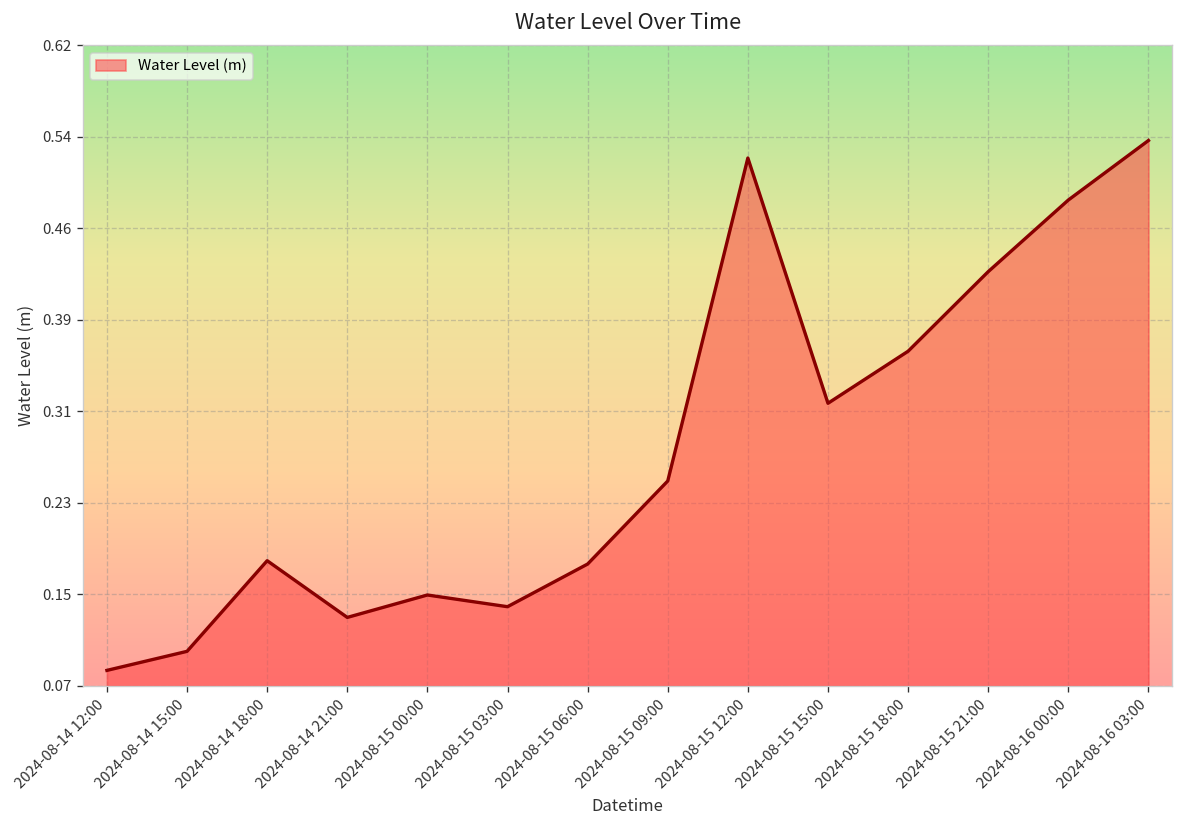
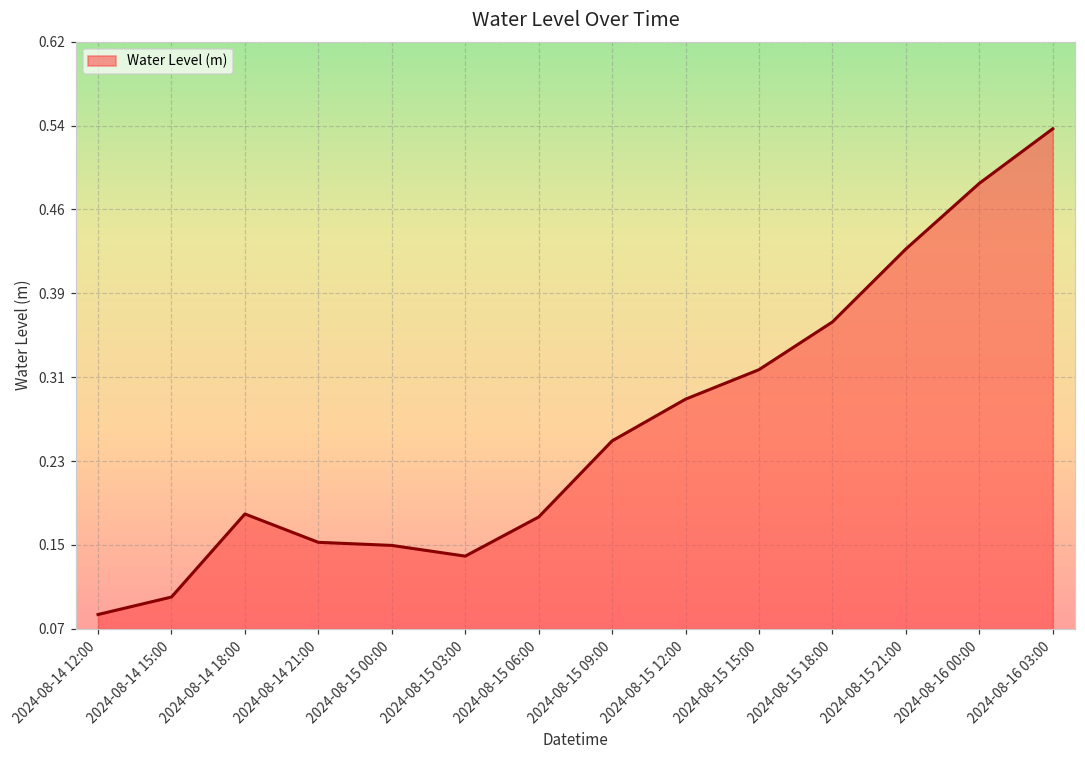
2024-08-14 21:00: 0.13 -> 0.15
2024-08-15 12:00: 0.52 -> 0.29
